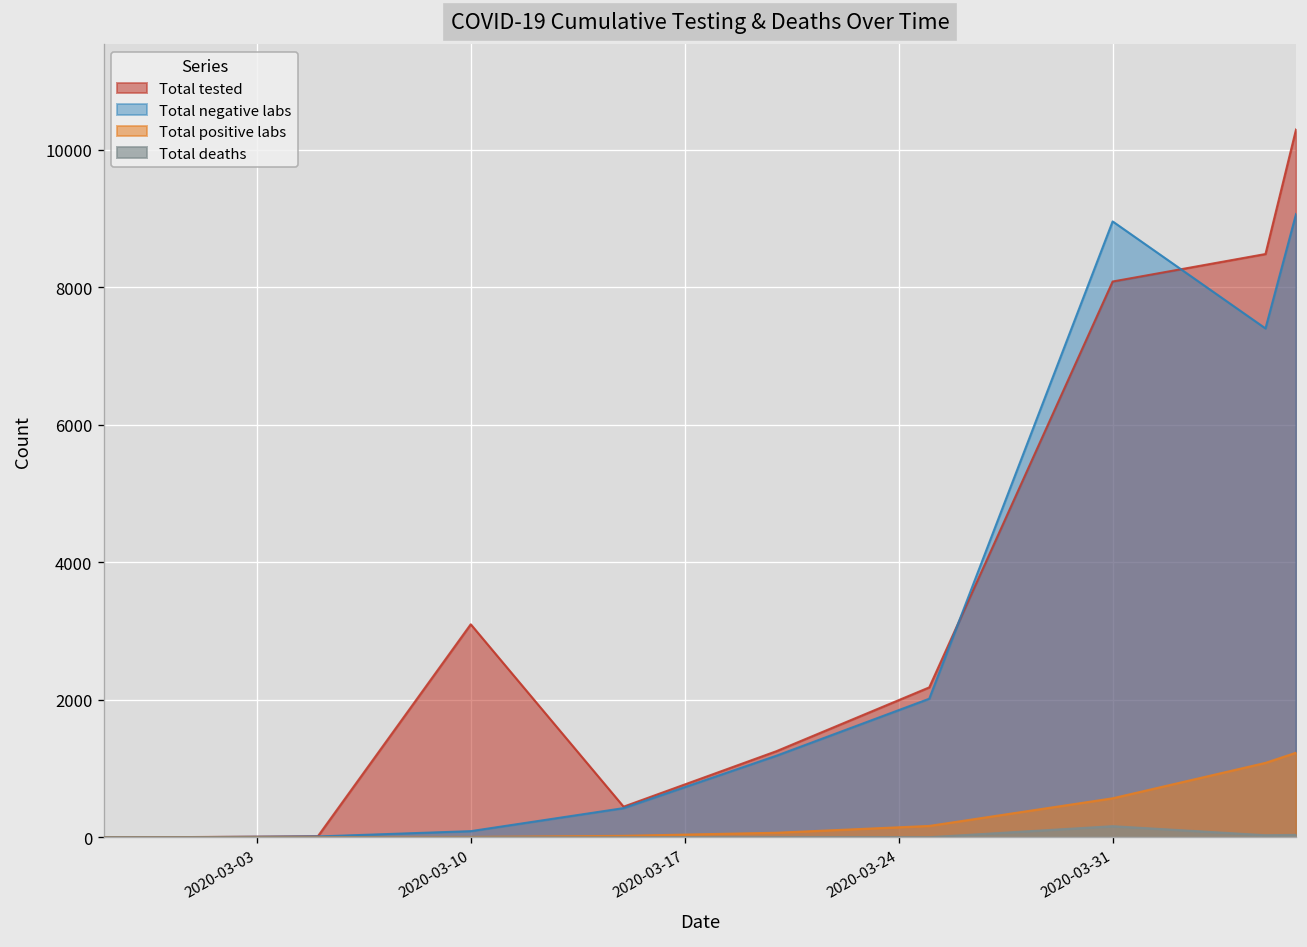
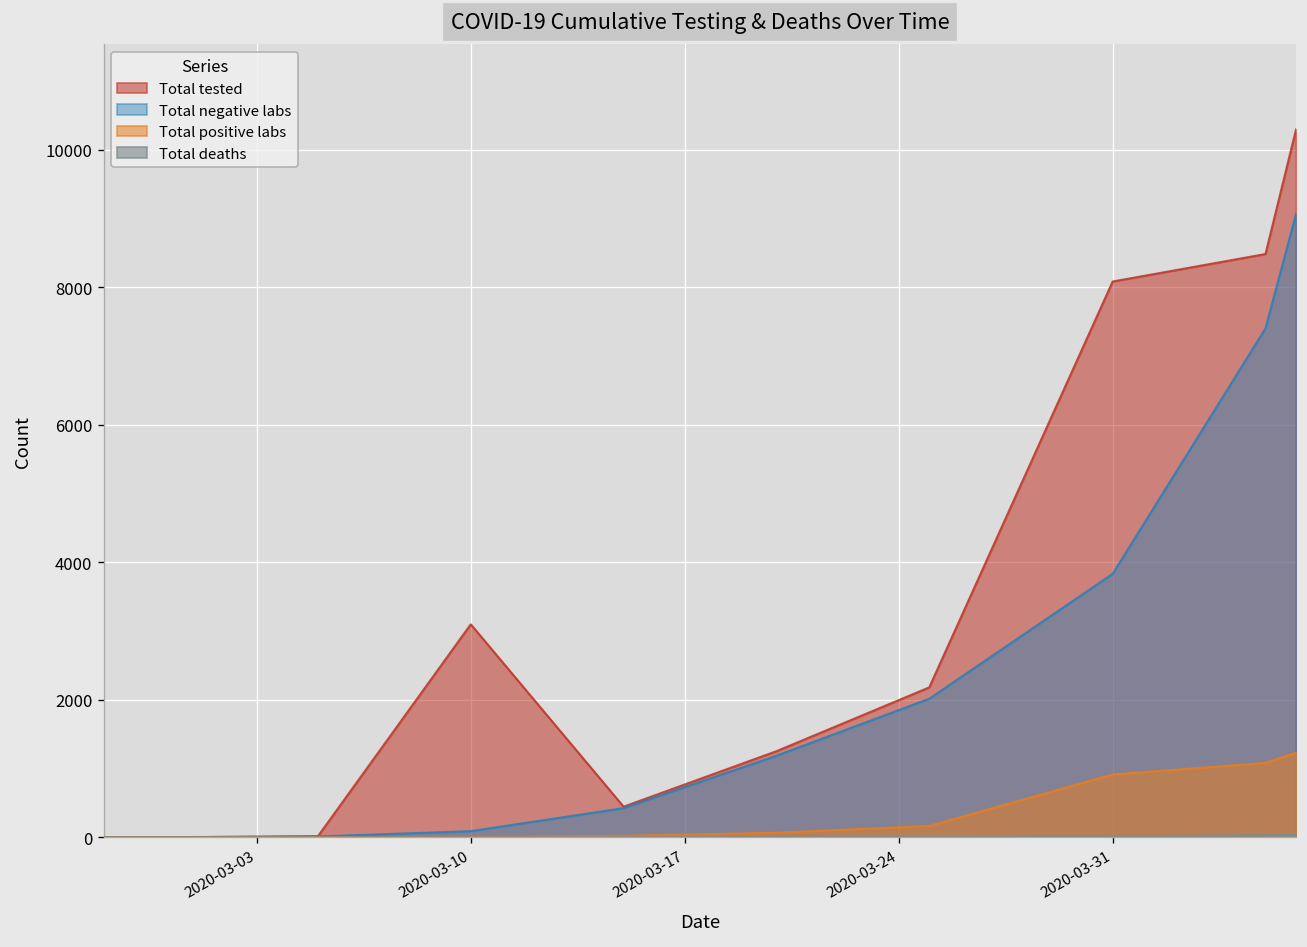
Total negative labs, 2020-03-31: 9000 -> 3800
Total positive labs, 2020-03-31: 600 -> 900
Total deaths, 2020-03-31: 200 -> 0
